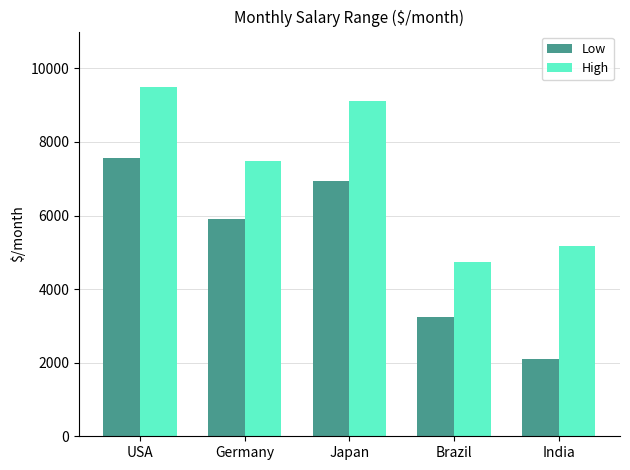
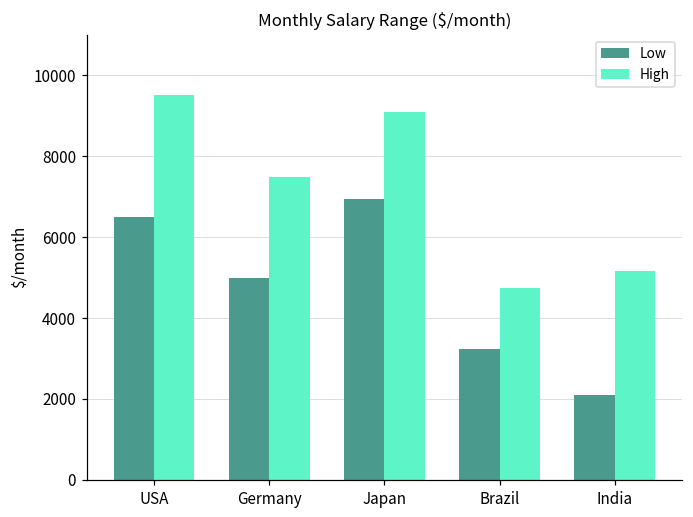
Low, USA: 7600 -> 6500
Low, Germany: 5900 -> 5000
